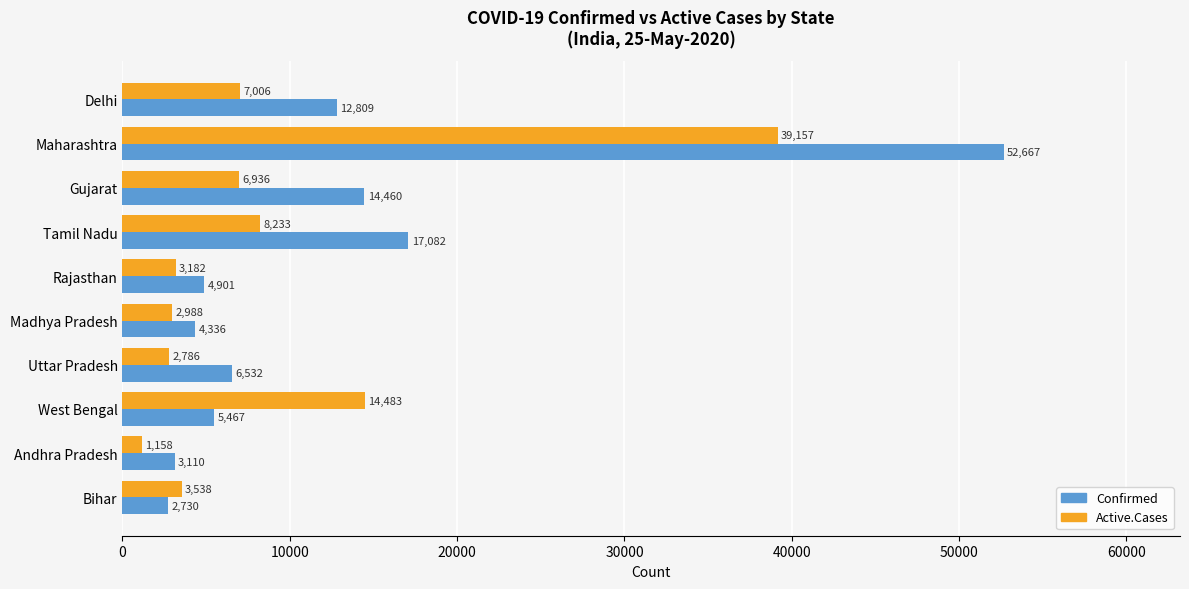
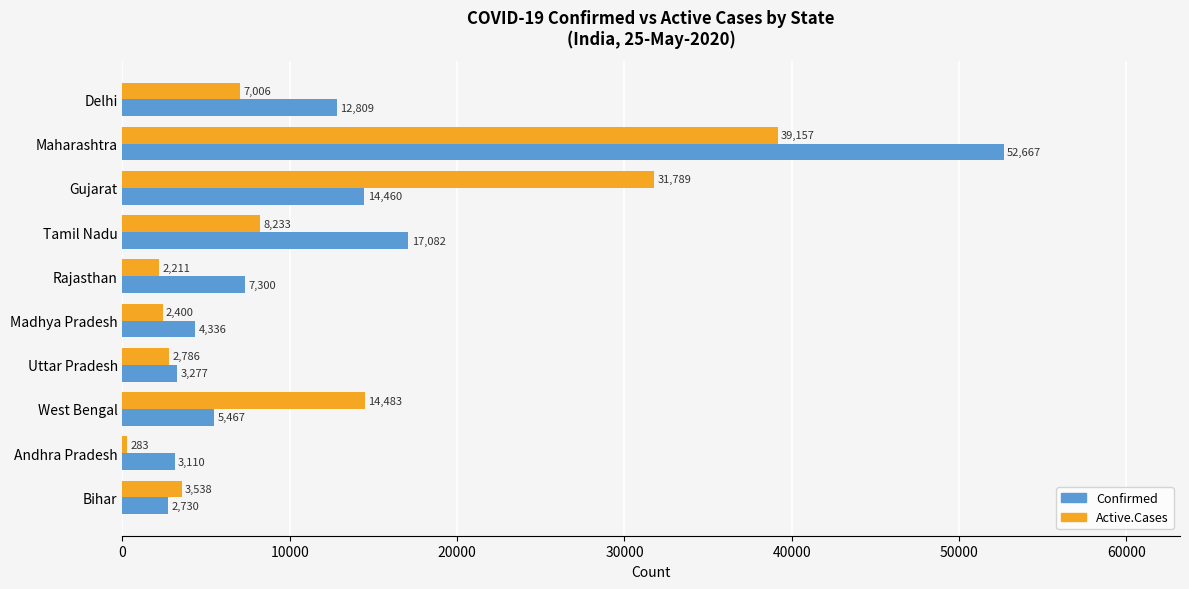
Active.Cases, Gujarat: 6,936 -> 31,789
Active.Cases, Rajasthan: 3,182 -> 2,211
Confirmed, Rajasthan: 4,901 -> 7,300
Active.Cases, Madhya Pradesh: 2,988 -> 2,400
Confirmed, Uttar Pradesh: 6,532 -> 3,277
Active.Cases, Andhra Pradesh: 1,158 -> 283
